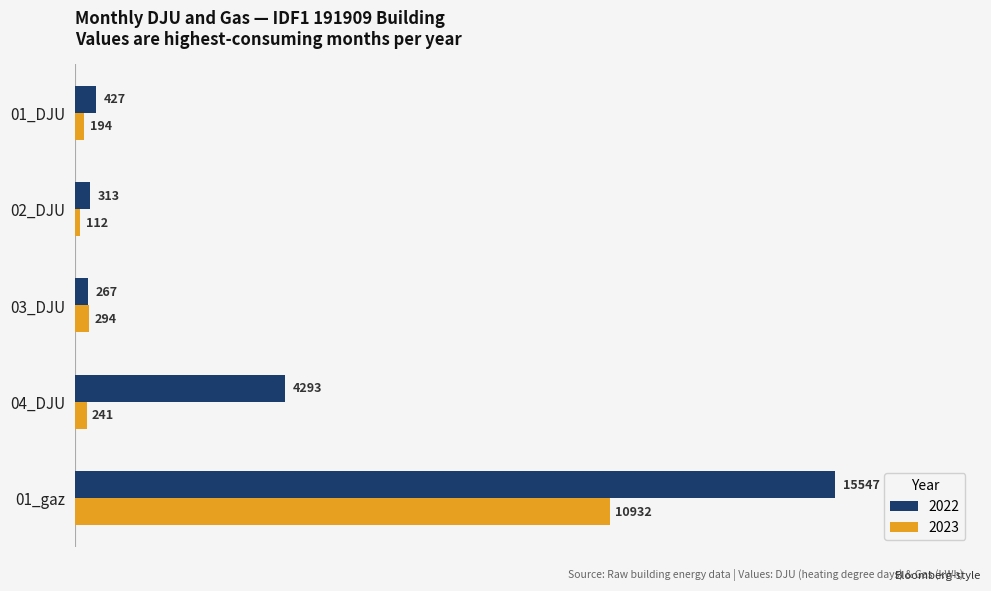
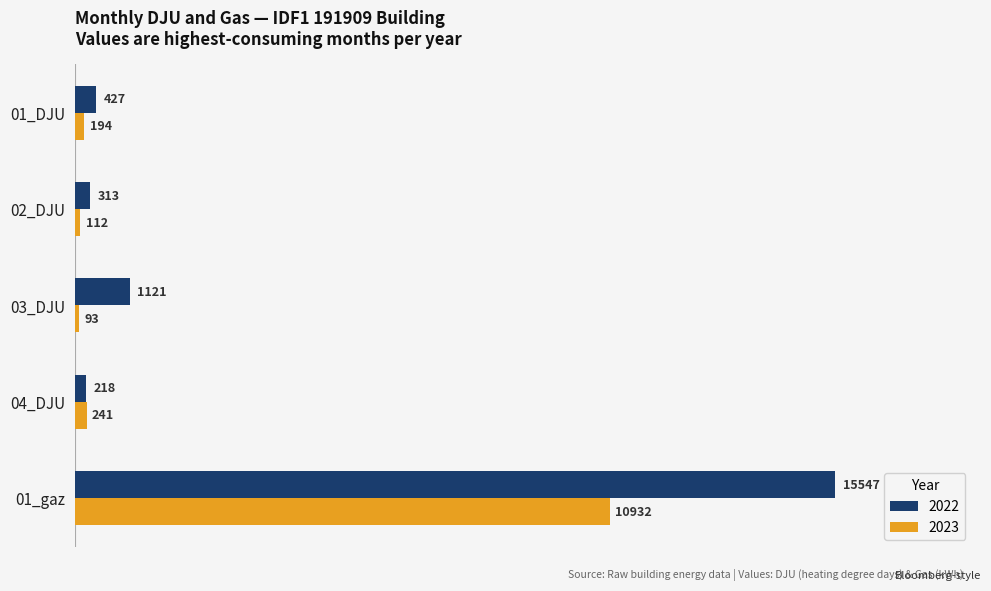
2022, 03_DJU: 267 -> 1121
2023, 03_DJU: 294 -> 93
2022, 04_DJU: 4293 -> 218
